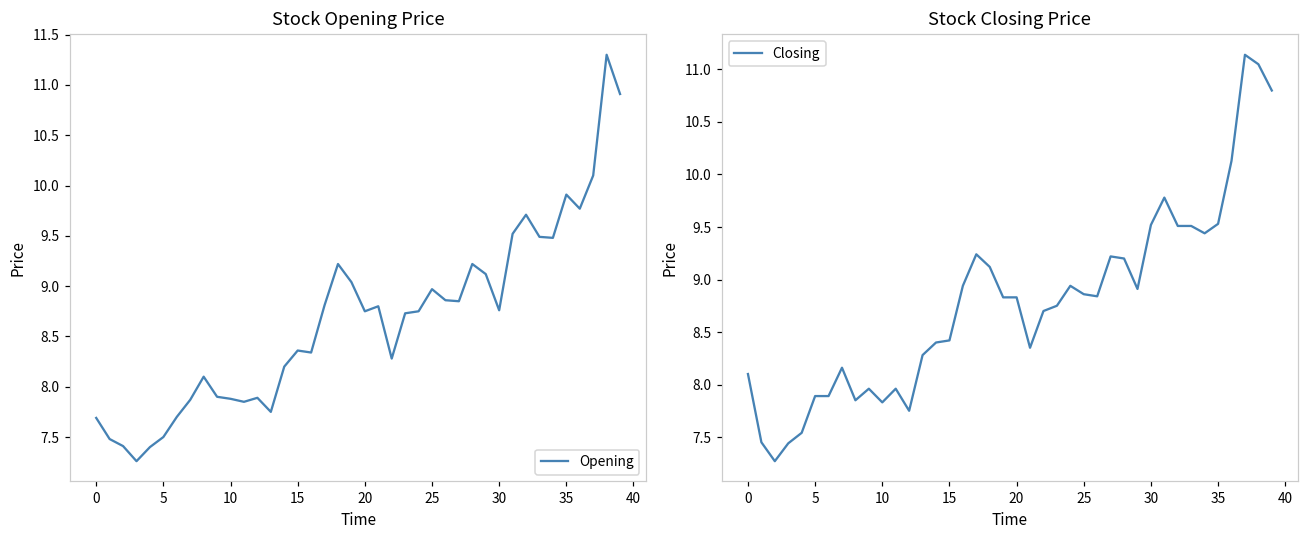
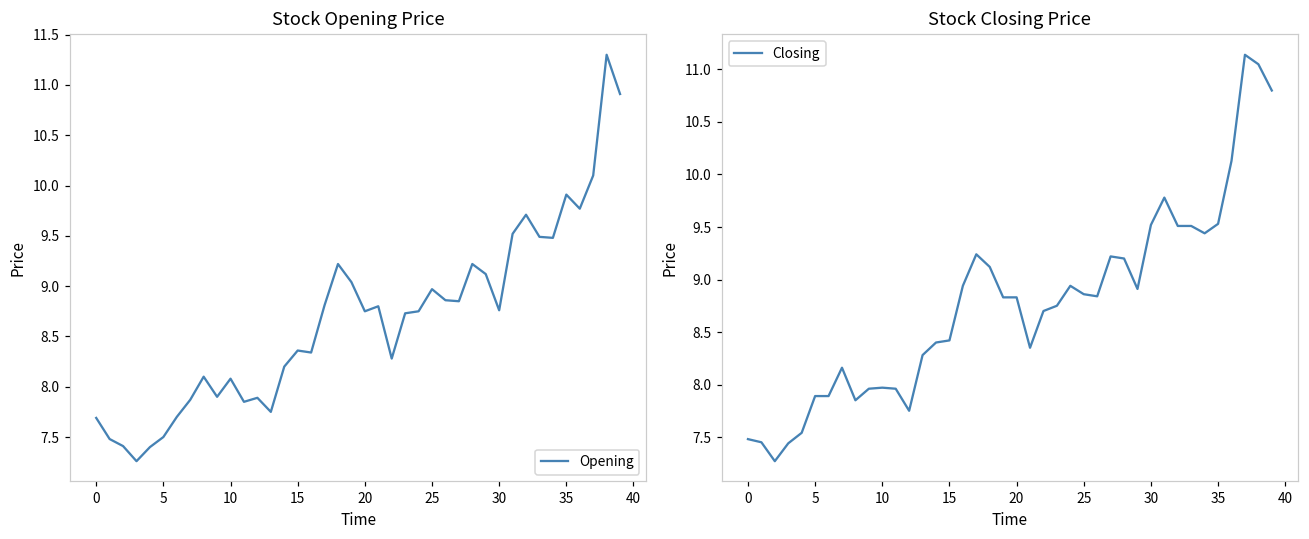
Stock Opening Price, 10: 7.9 -> 8.1
Stock Closing Price, 0: 8.1 -> 7.5
Stock Closing Price, 10: 7.8 -> 8.0
